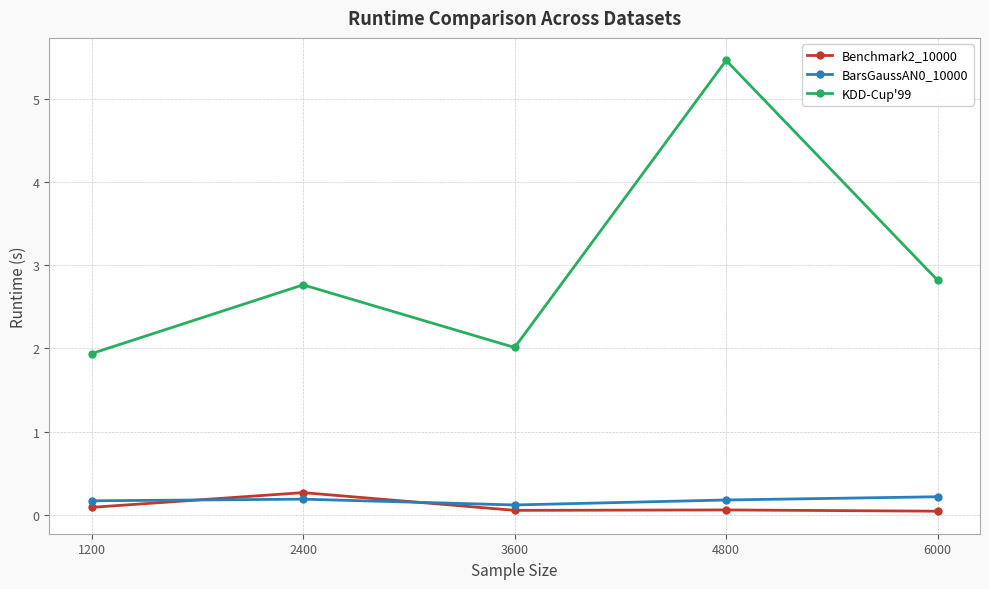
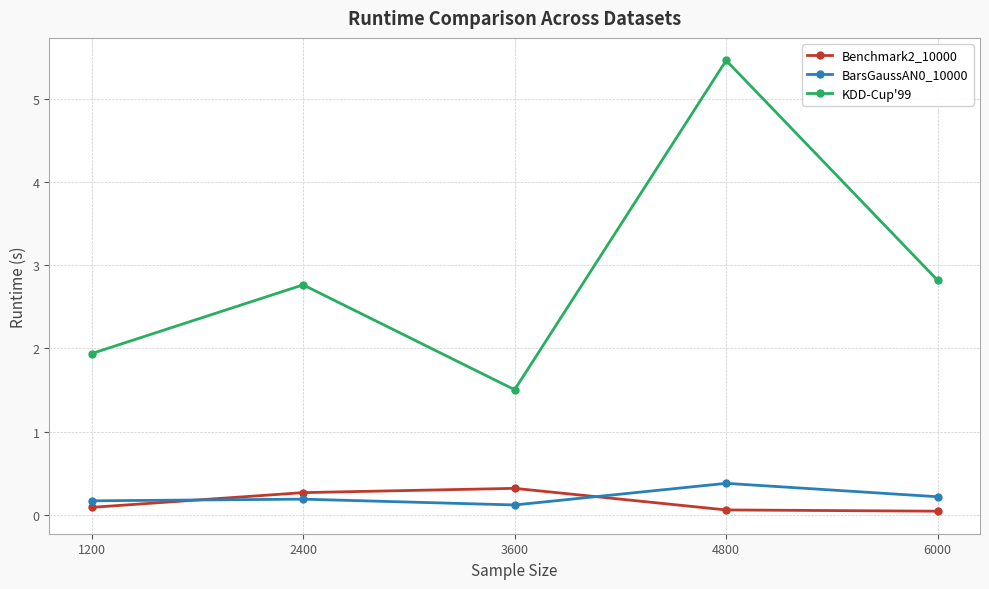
Benchmark2_10000, 3600: 0.1 -> 0.3
KDD-Cup'99, 3600: 2.0 -> 1.5
BarsGaussAN0_10000, 4800: 0.2 -> 0.4
